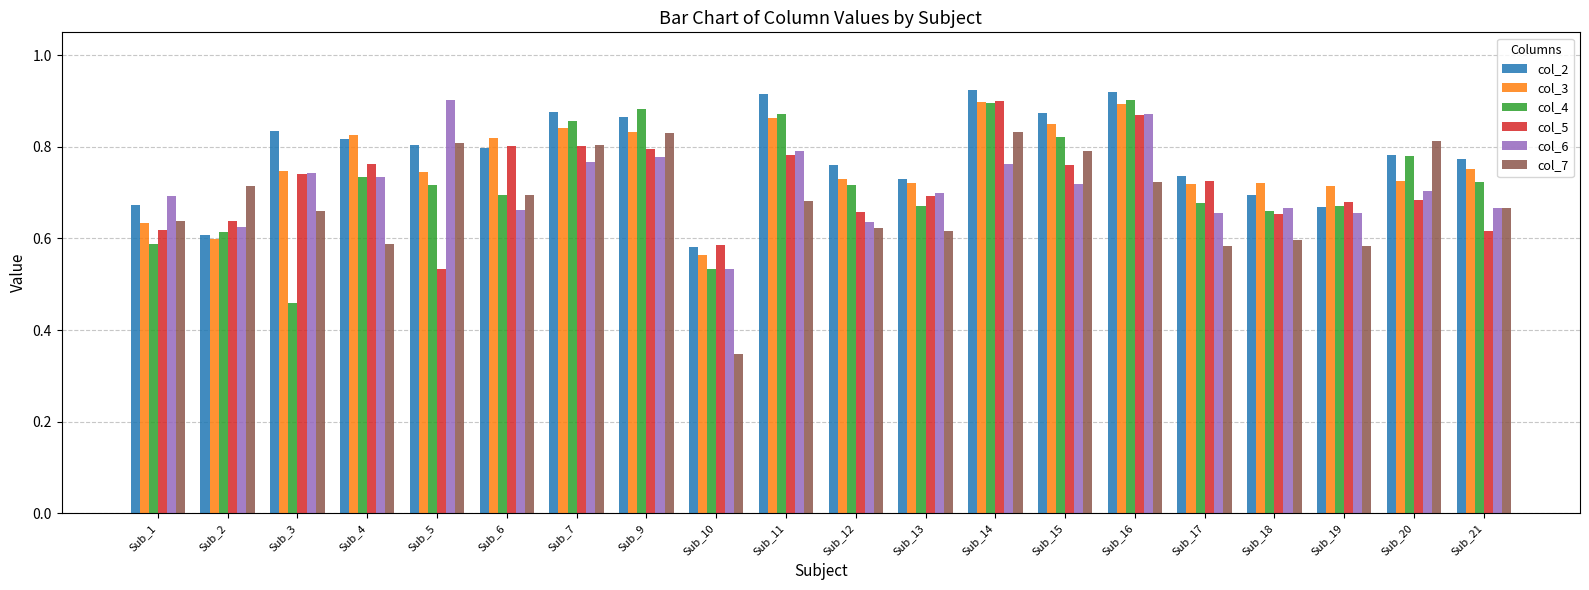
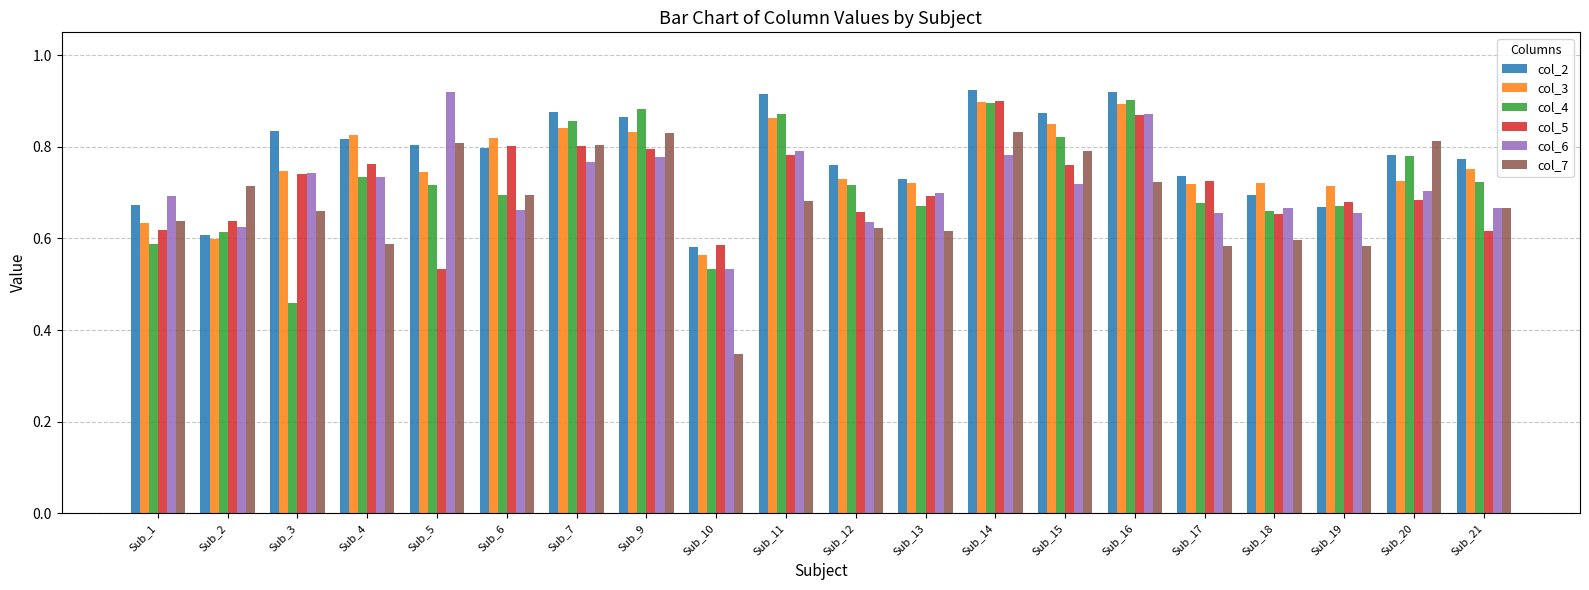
col_6, Sub_5: 0.90 -> 0.92
col_6, Sub_14: 0.76 -> 0.78
